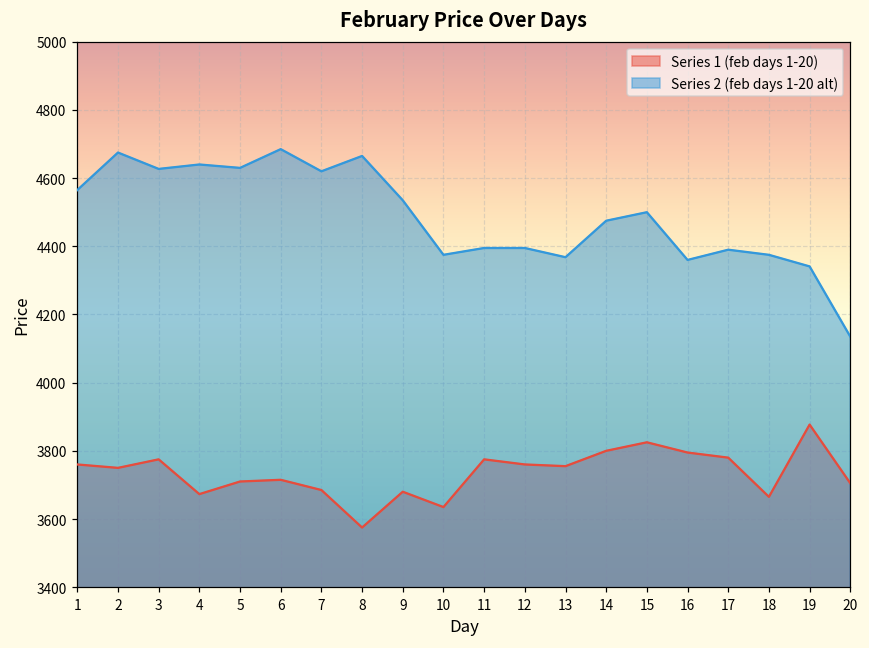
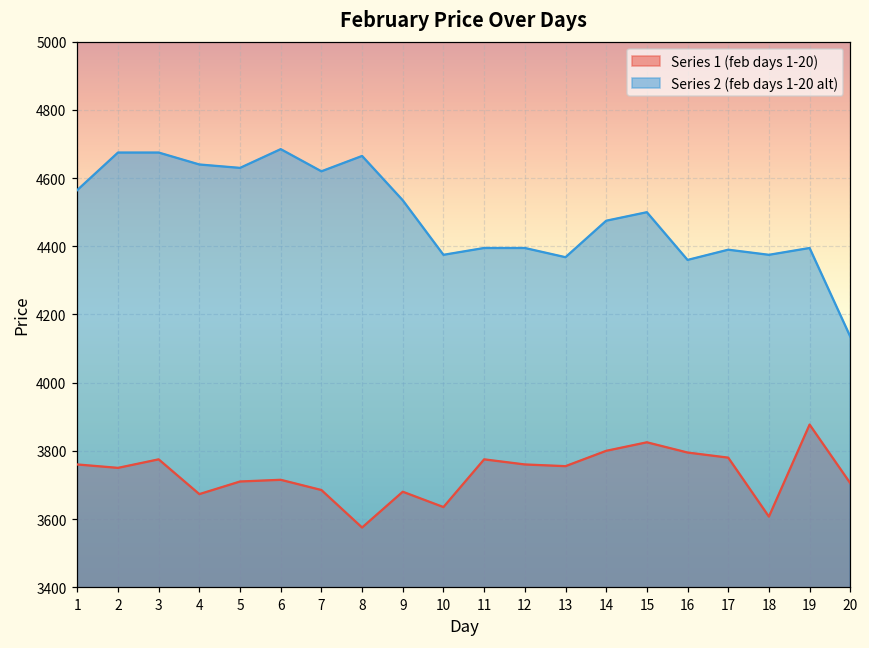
Series 2 (feb days 1-20 alt), 3: 4630 -> 4680
Series 1 (feb days 1-20), 18: 3670 -> 3610
Series 2 (feb days 1-20 alt), 19: 4340 -> 4400
